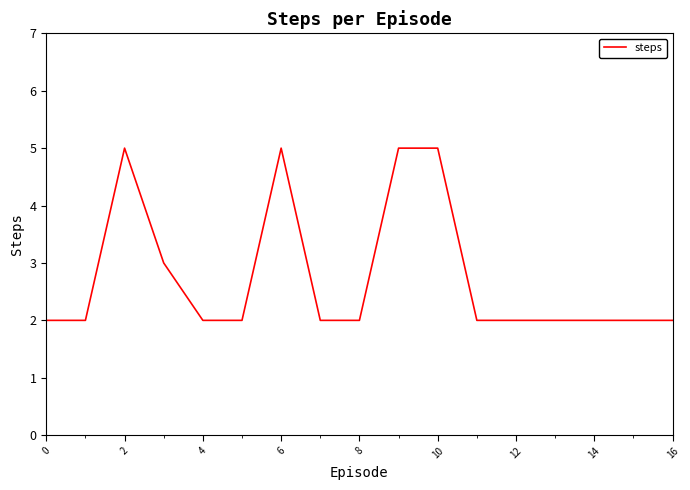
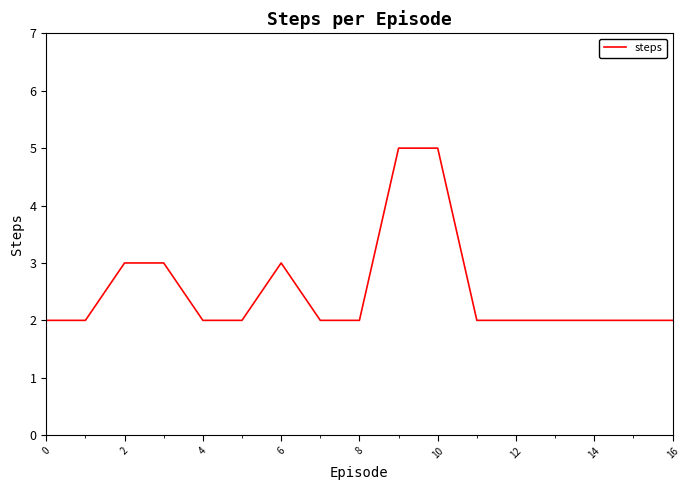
2: 5 -> 3
6: 5 -> 3
